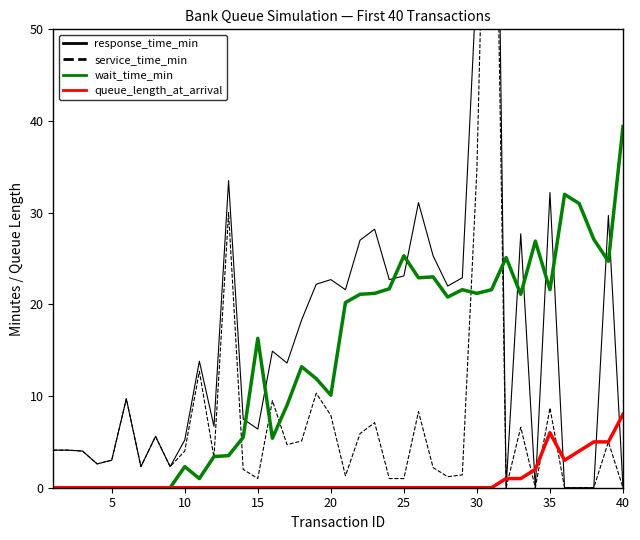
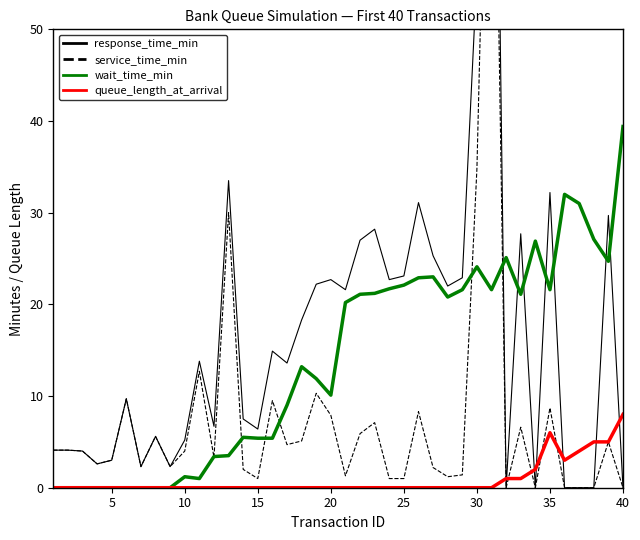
wait_time_min, 10: 2 -> 1
wait_time_min, 15: 16 -> 5
wait_time_min, 25: 25 -> 22
wait_time_min, 30: 21 -> 24
